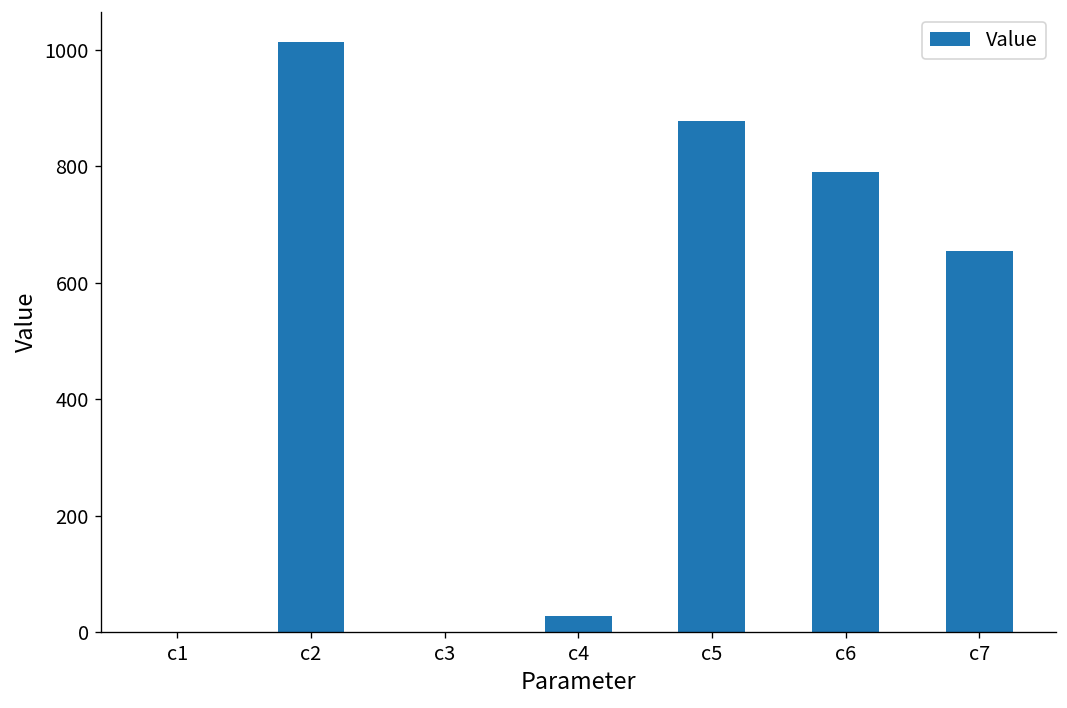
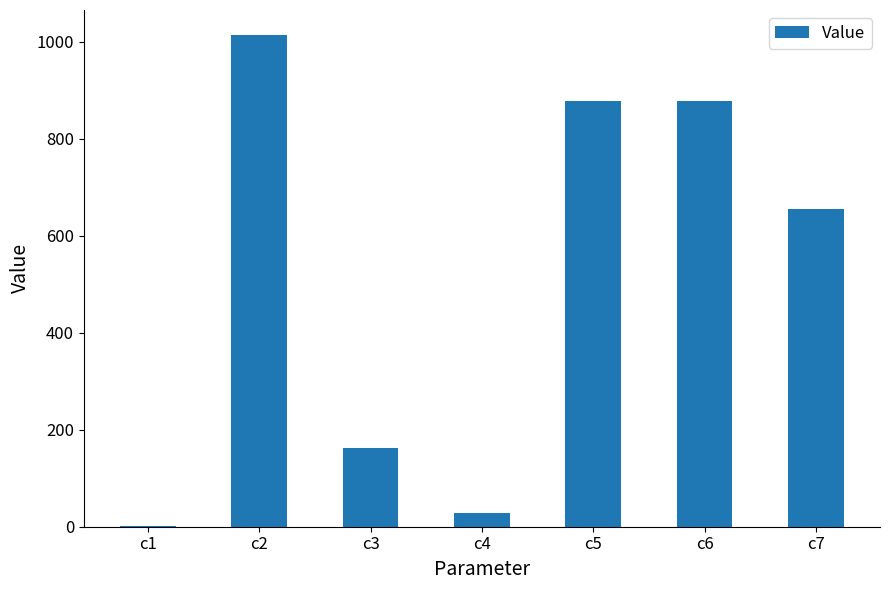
c3: 0 -> 160
c6: 790 -> 880
